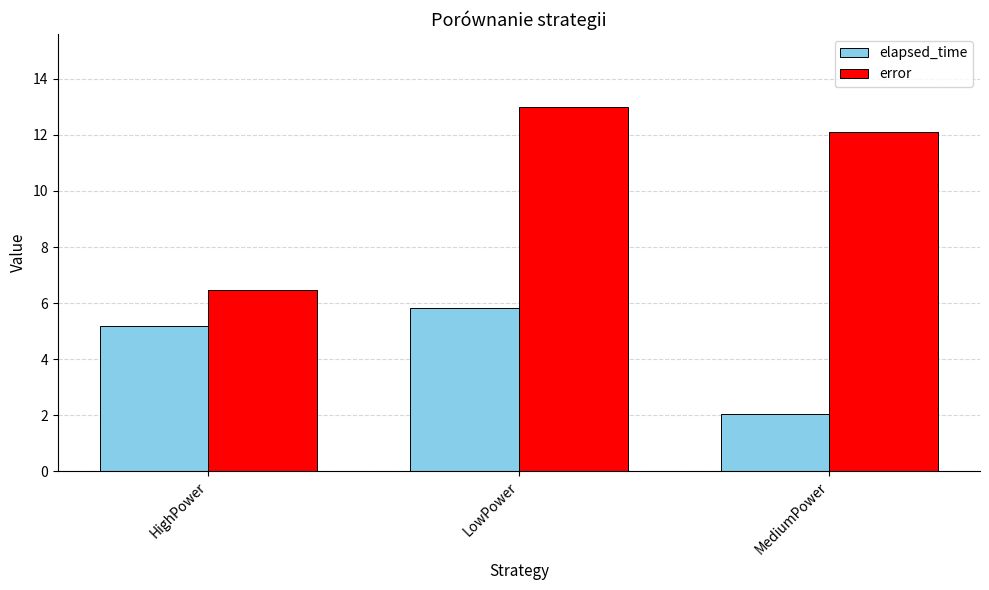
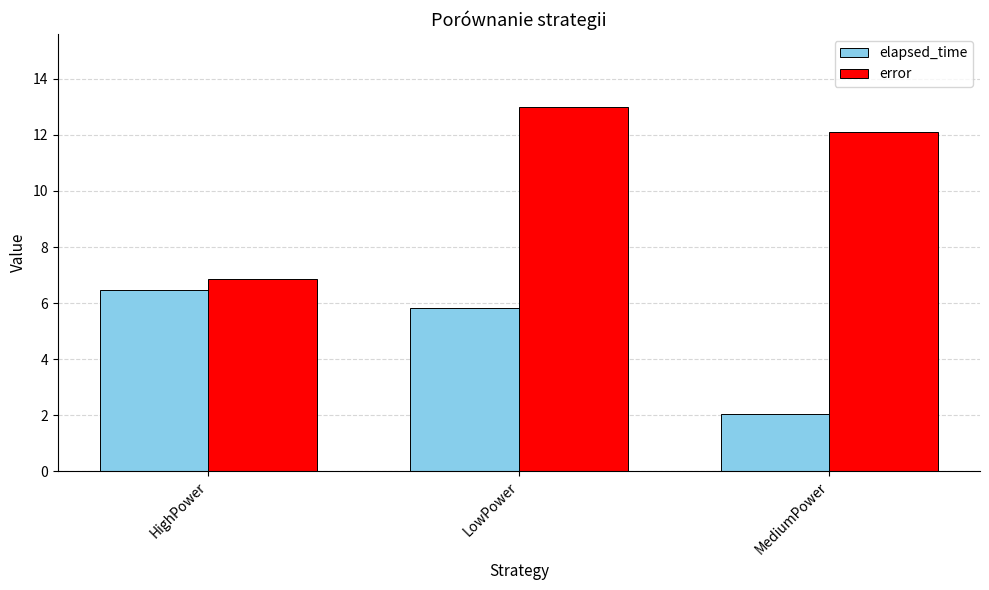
elapsed_time, HighPower: 5.2 -> 6.5
error, HighPower: 6.5 -> 6.9
